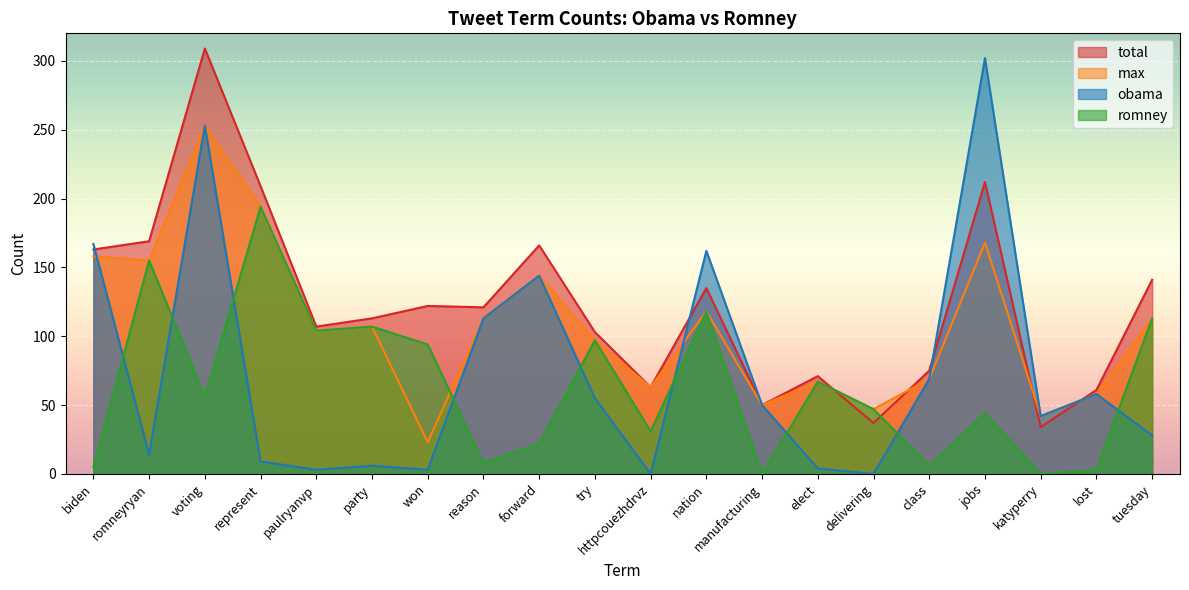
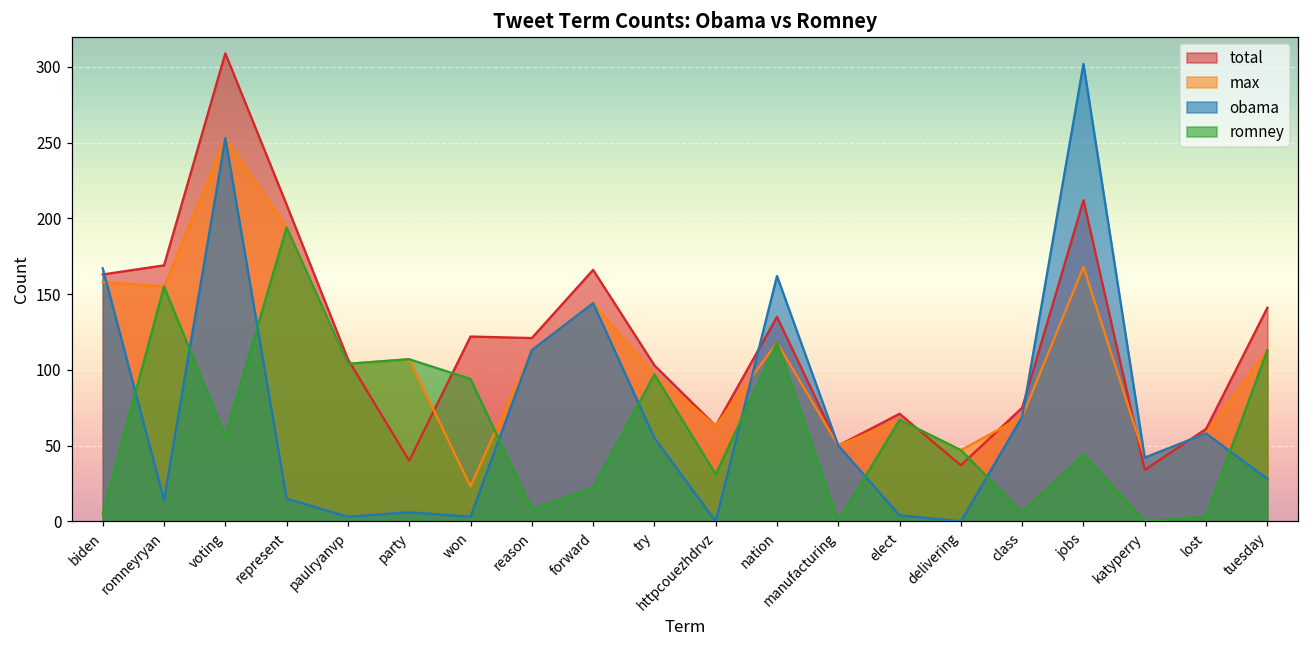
obama, represent: 9 -> 15
total, party: 113 -> 40
